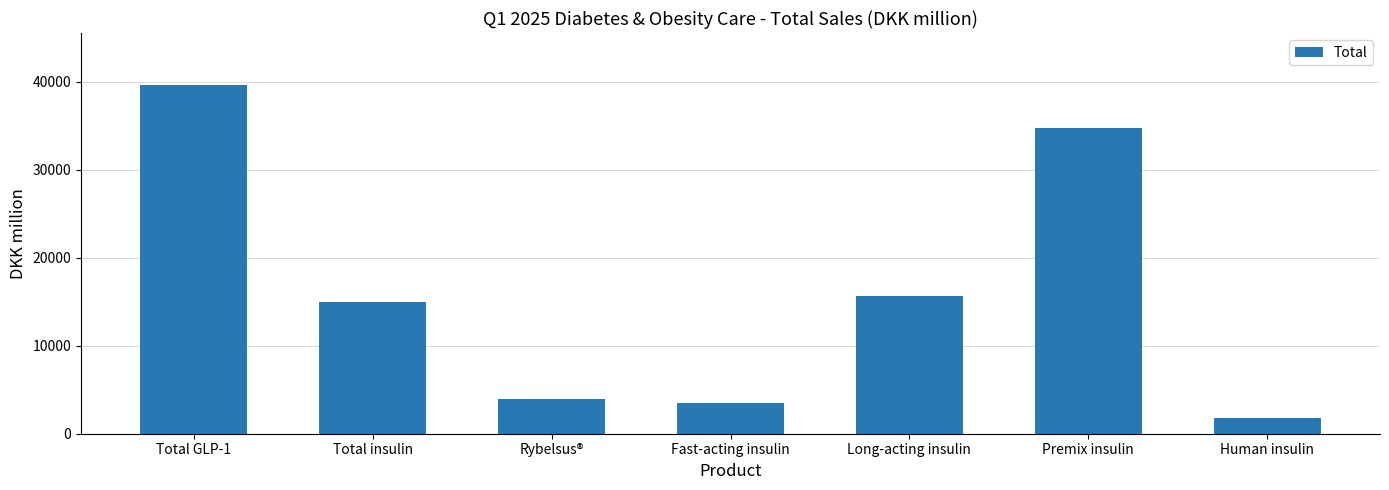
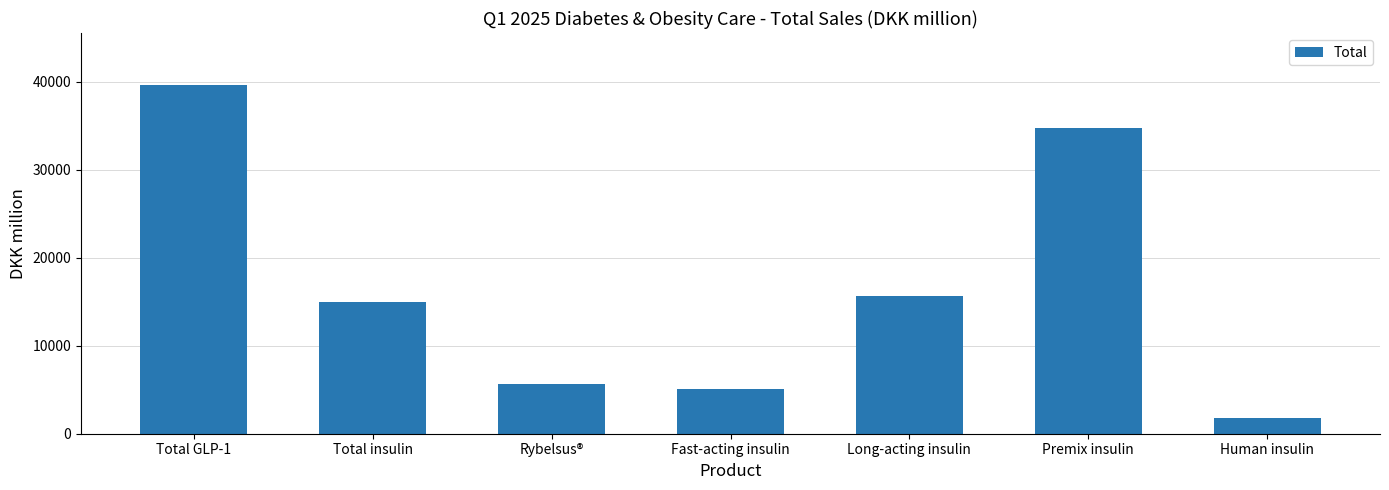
Rybelsus®: 4000 -> 6000
Fast-acting insulin: 3000 -> 5000
